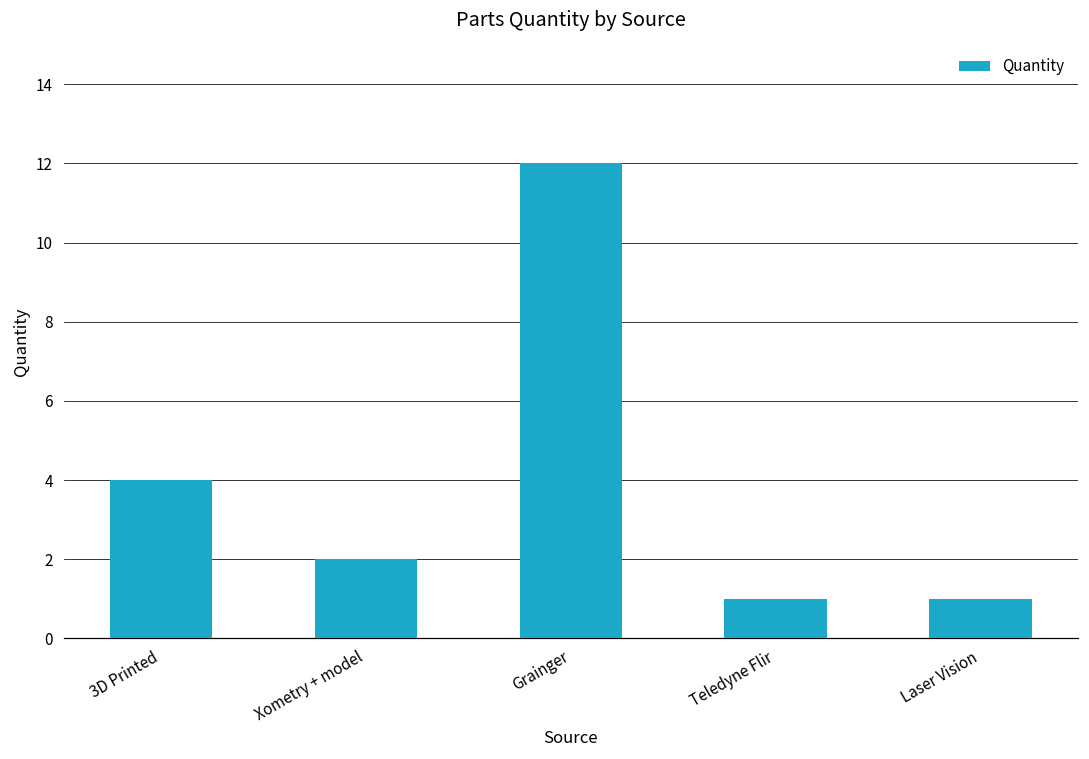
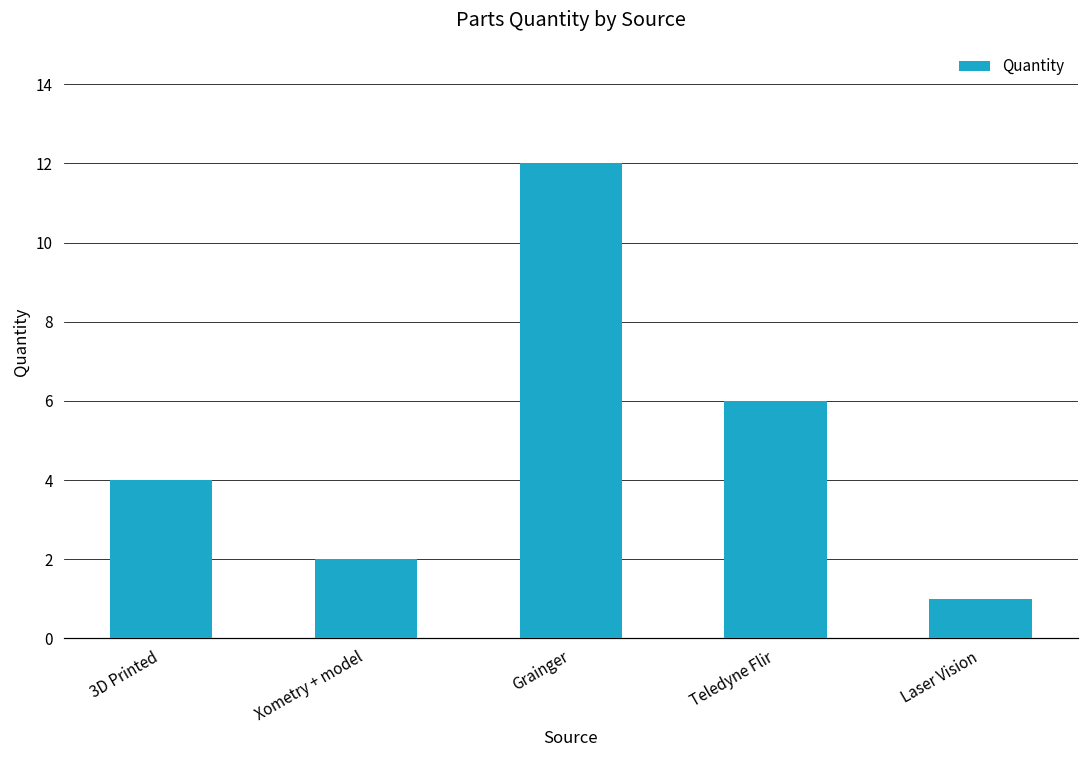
Teledyne Flir: 1 -> 6
